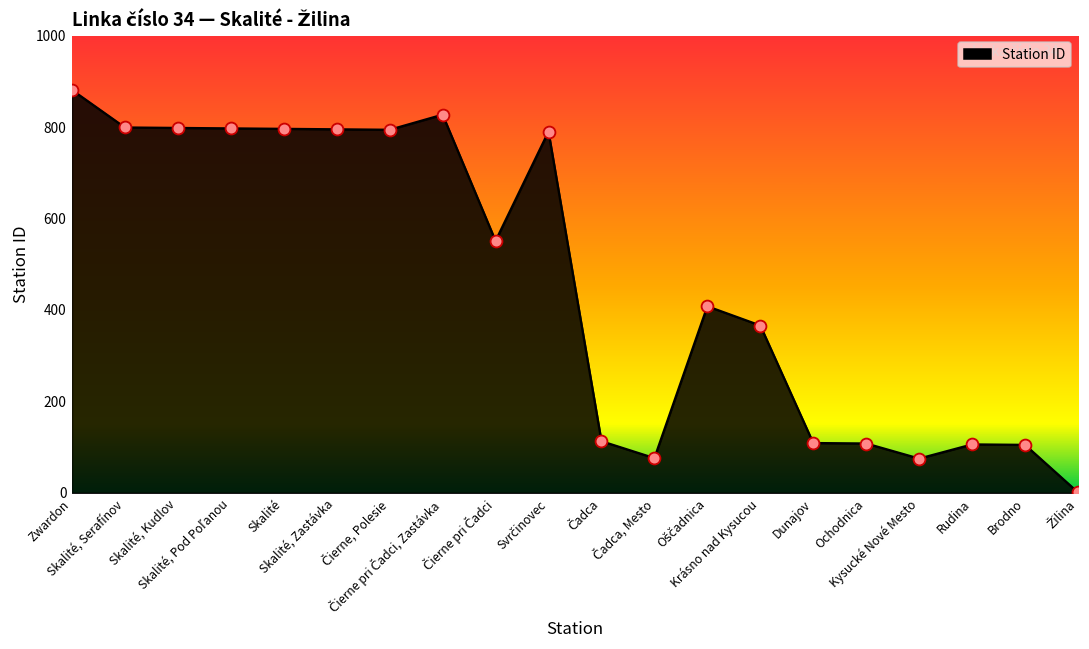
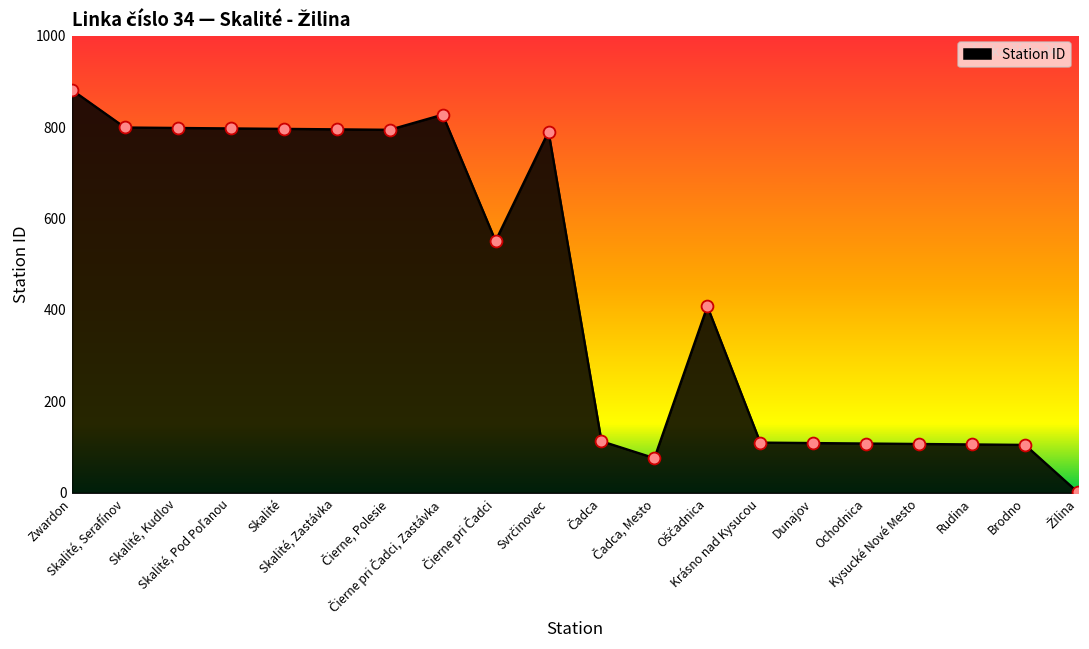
Krásno nad Kysucou: 370 -> 110
Kysucké Nové Mesto: 80 -> 110
